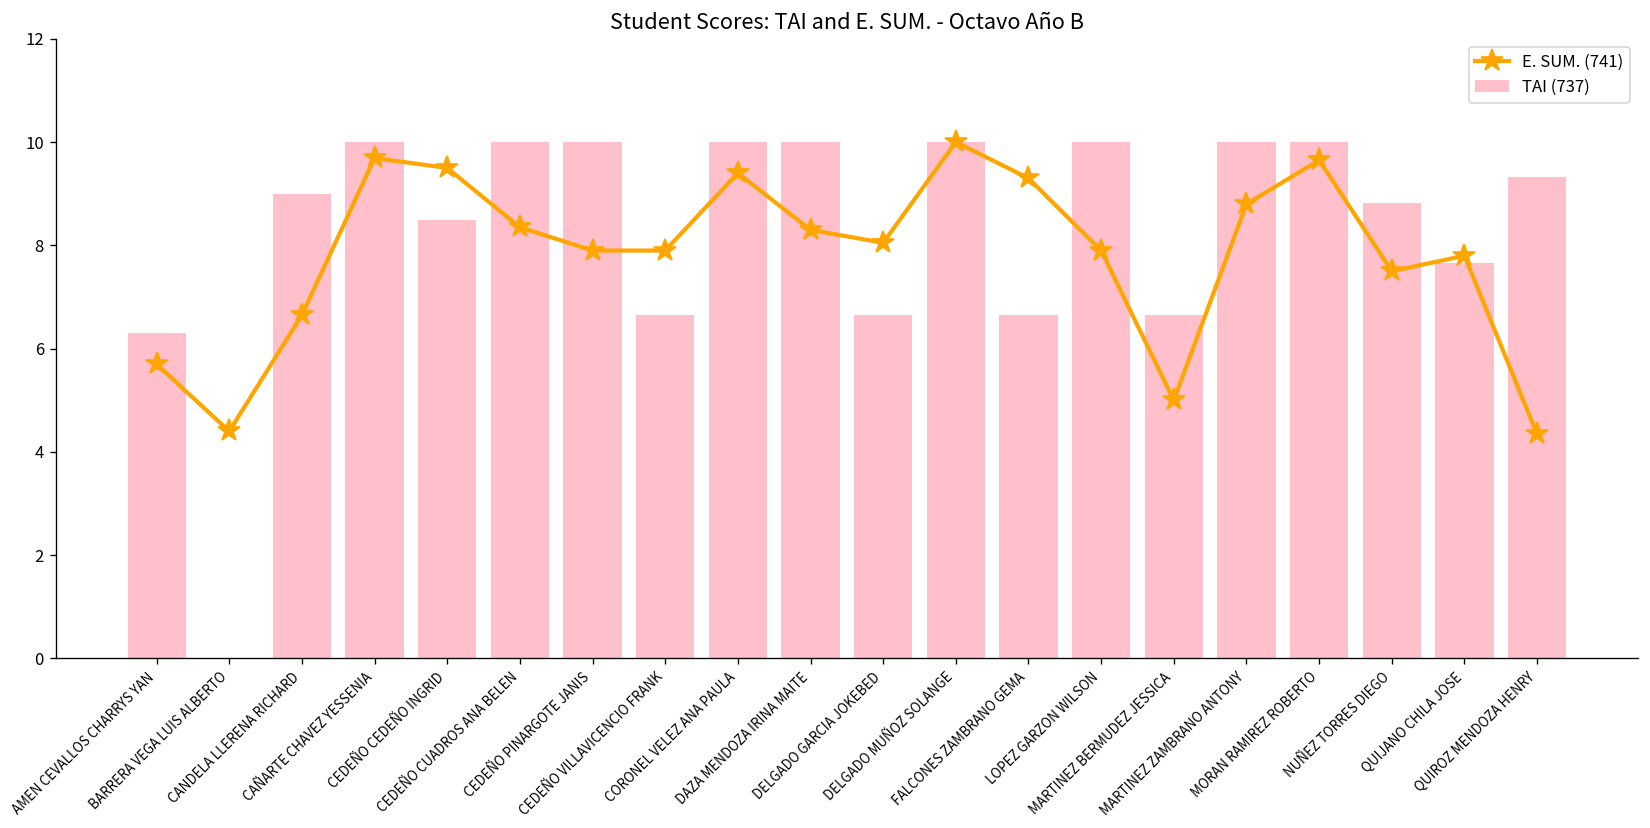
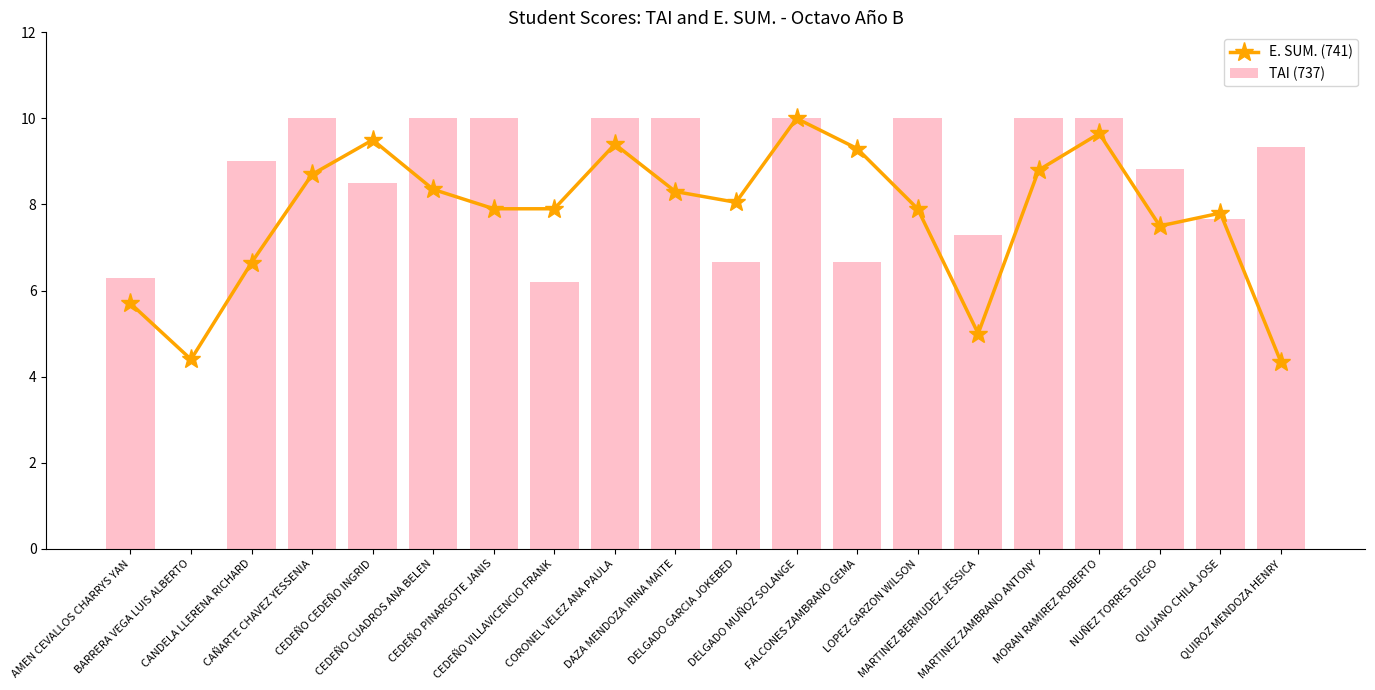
E. SUM. (741), CAÑARTE CHAVEZ YESSENIA: 9.7 -> 8.7
TAI (737), CEDEÑO VILLAVICENCIO FRANK: 6.7 -> 6.2
TAI (737), MARTINEZ BERMUDEZ JESSICA: 6.7 -> 7.3
